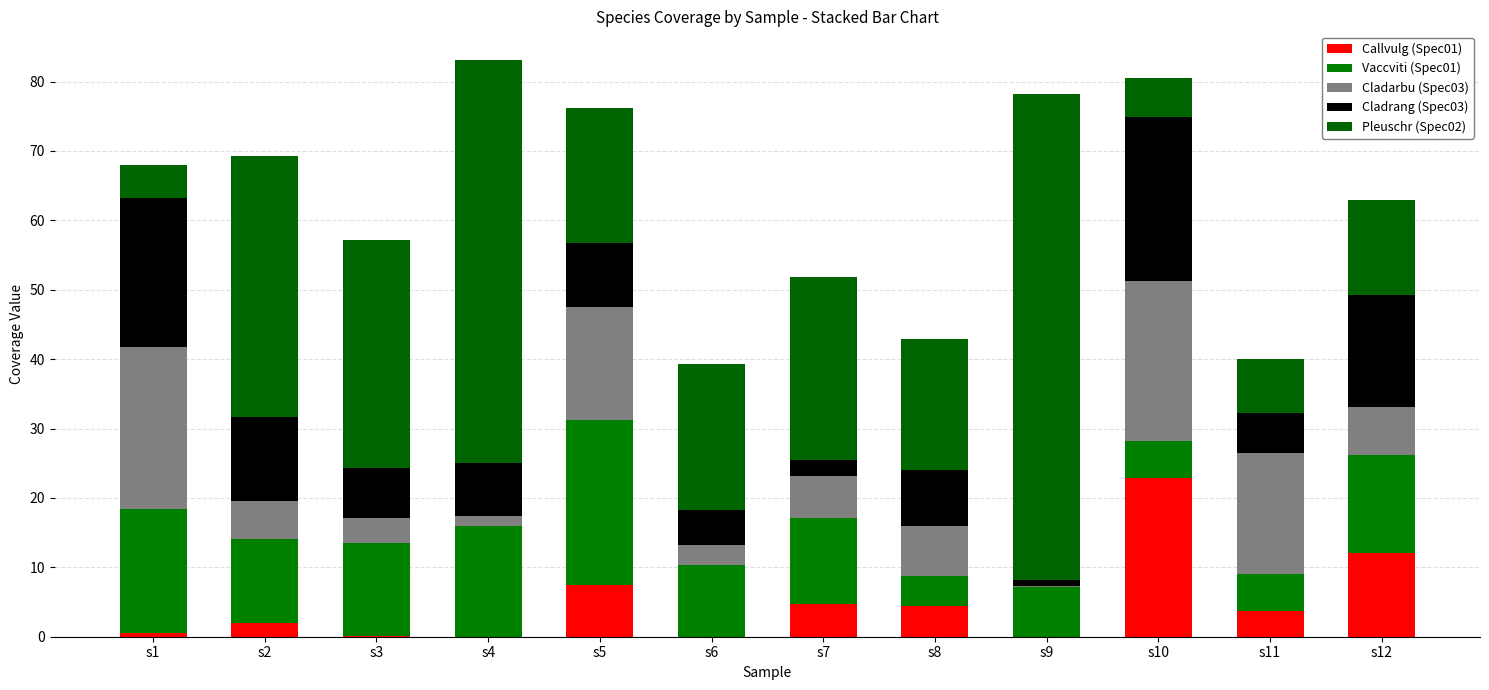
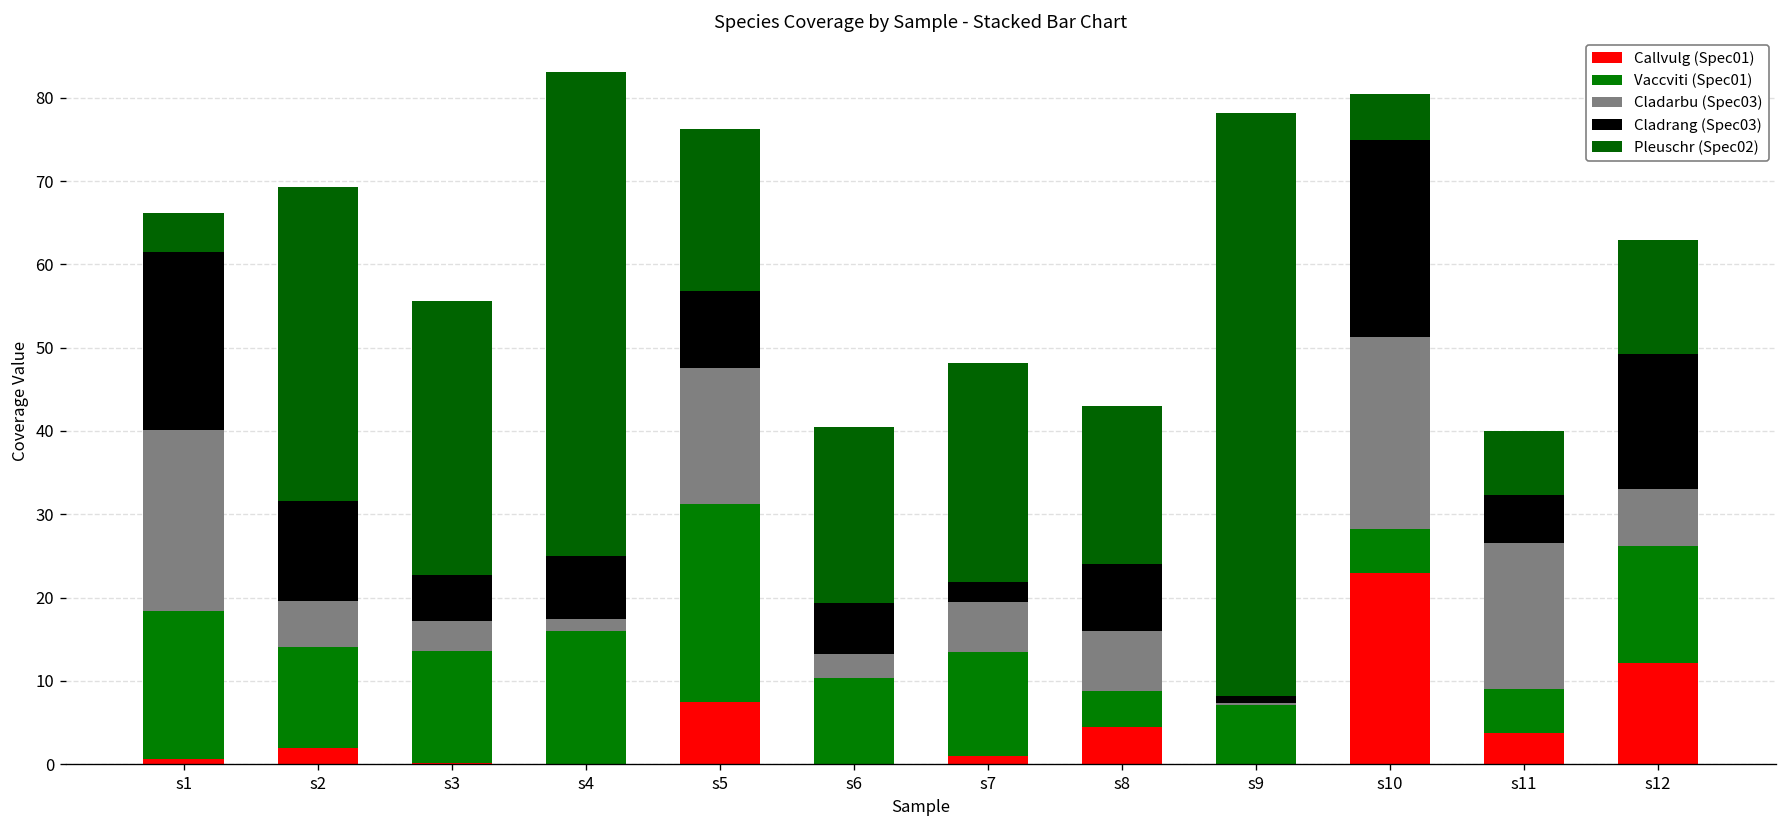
Cladarbu (Spec03), s1: 23 -> 22
Cladrang (Spec03), s3: 7 -> 6
Cladrang (Spec03), s6: 5 -> 6
Callvulg (Spec01), s7: 5 -> 1
